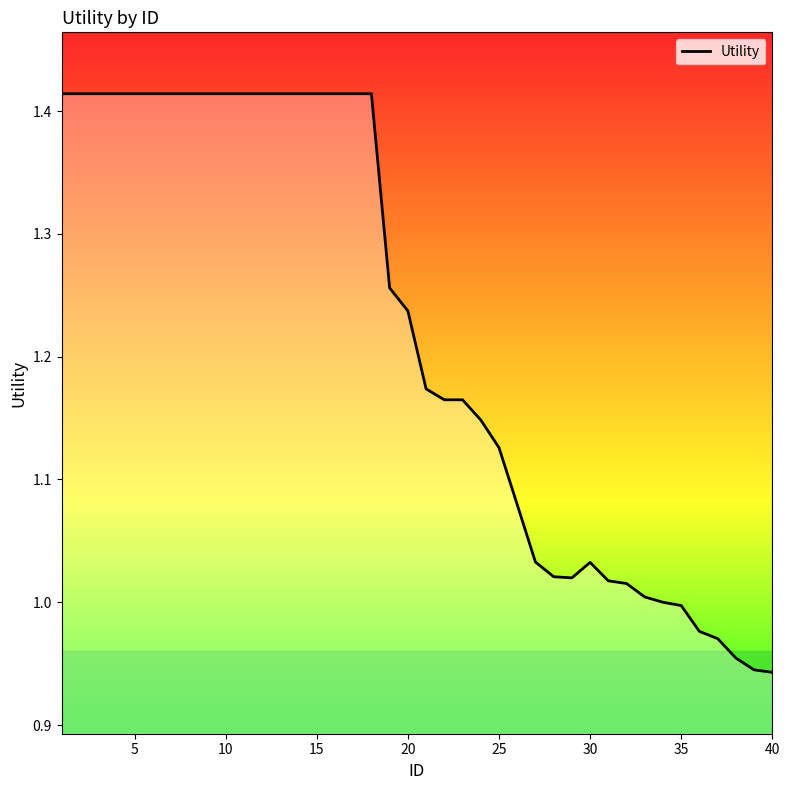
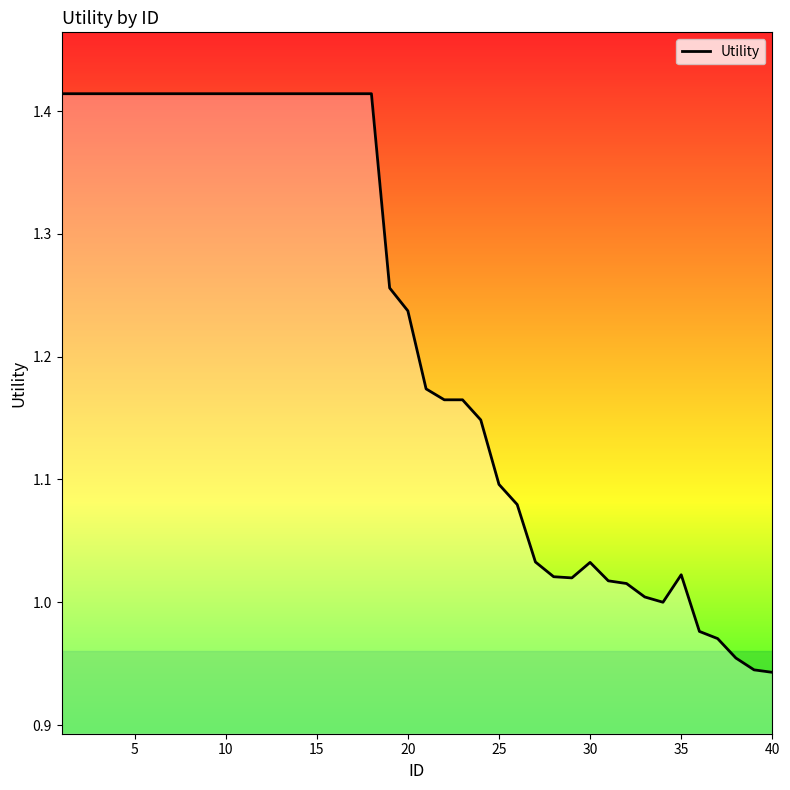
25: 1.126 -> 1.096
35: 0.997 -> 1.022
